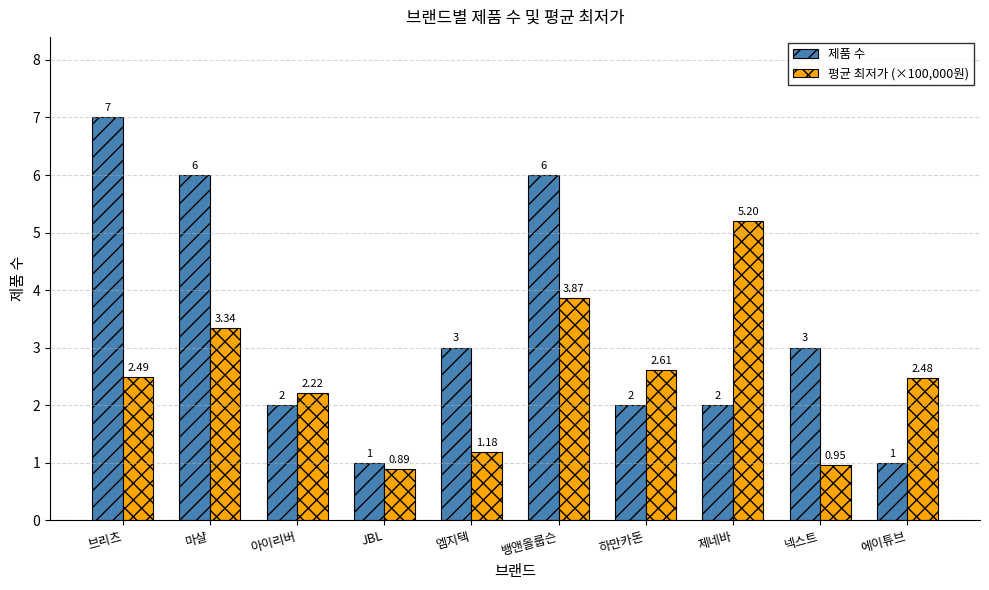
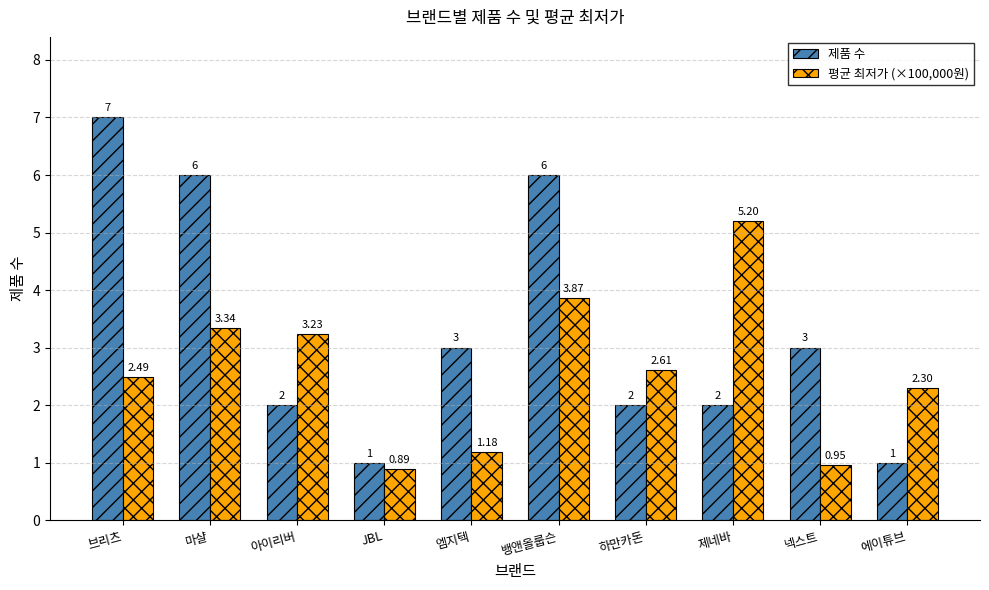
평균 최저가 (×100,000원), 아이리버: 2.22 -> 3.23
평균 최저가 (×100,000원), 에이튜브: 2.48 -> 2.30
